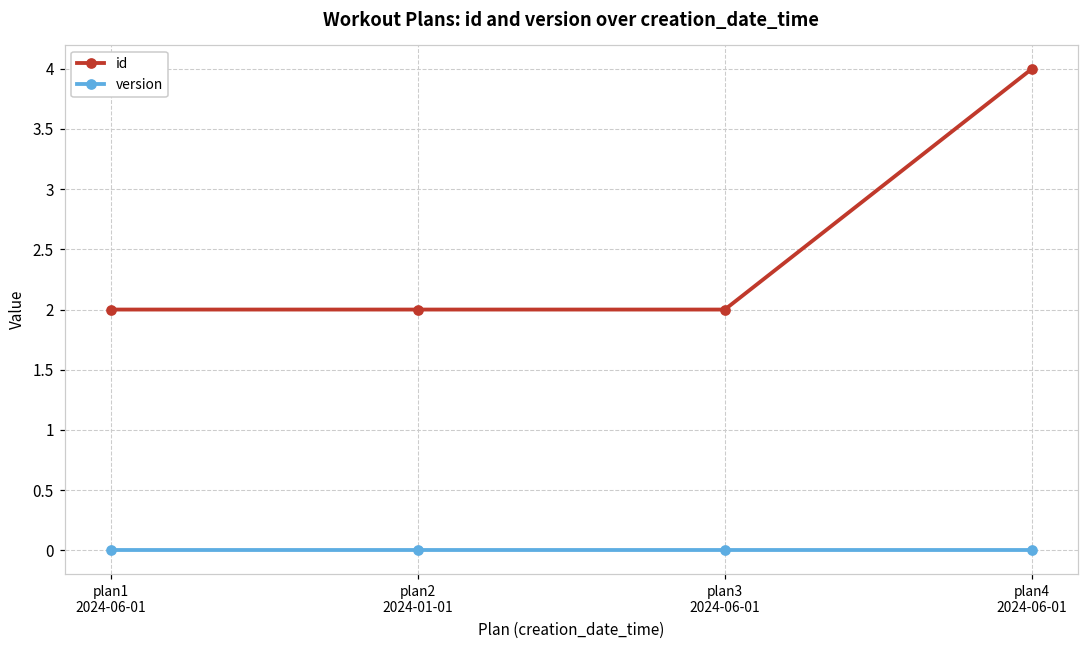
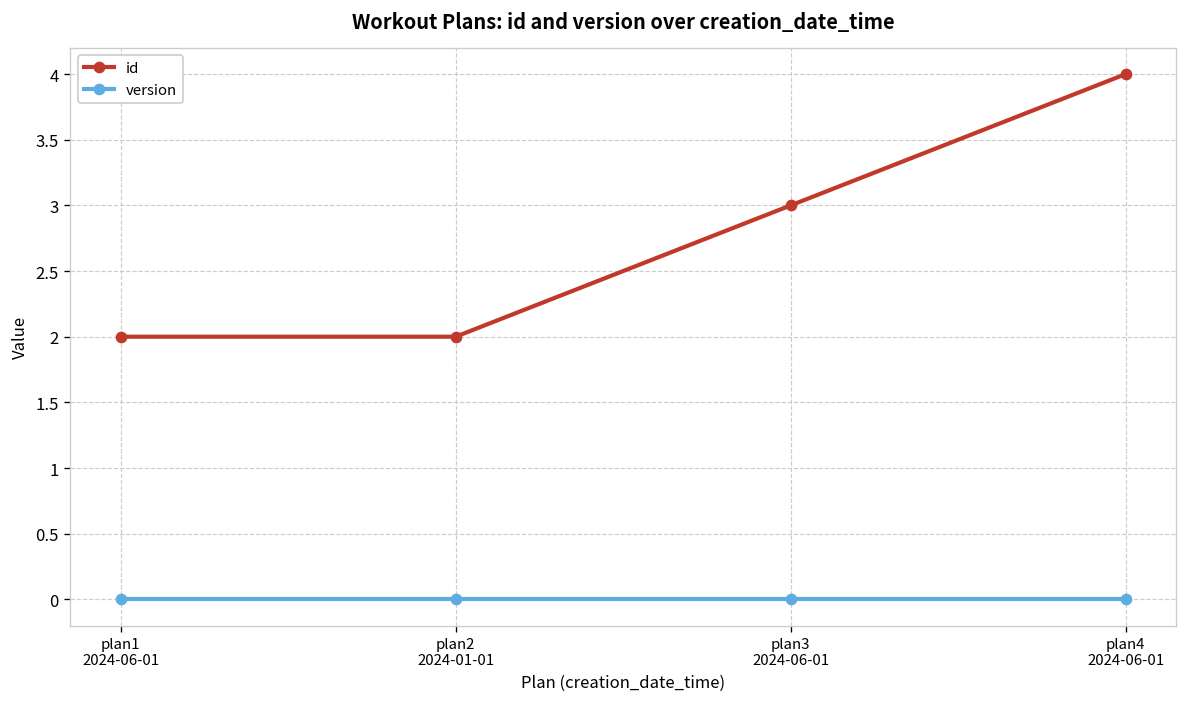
id, plan3 2024-06-01: 2 -> 3
